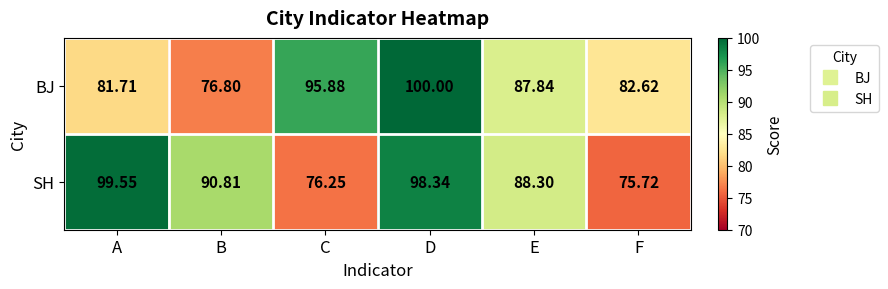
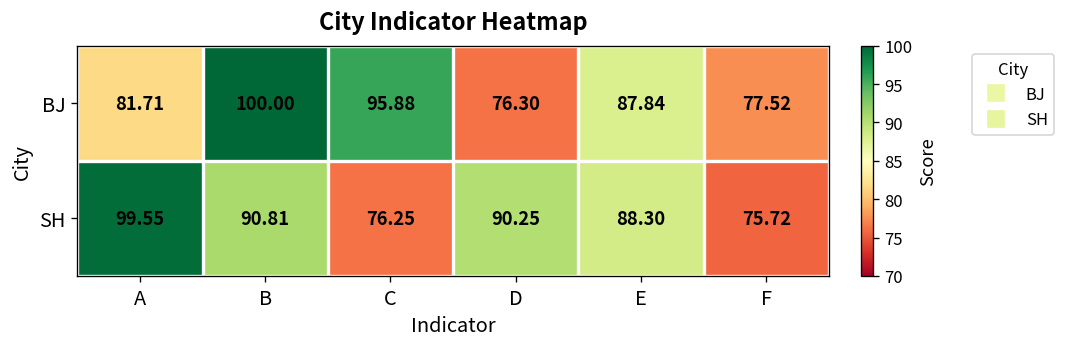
BJ, B: 76.80 -> 100.00
BJ, D: 100.00 -> 76.30
BJ, F: 82.62 -> 77.52
SH, D: 98.34 -> 90.25
